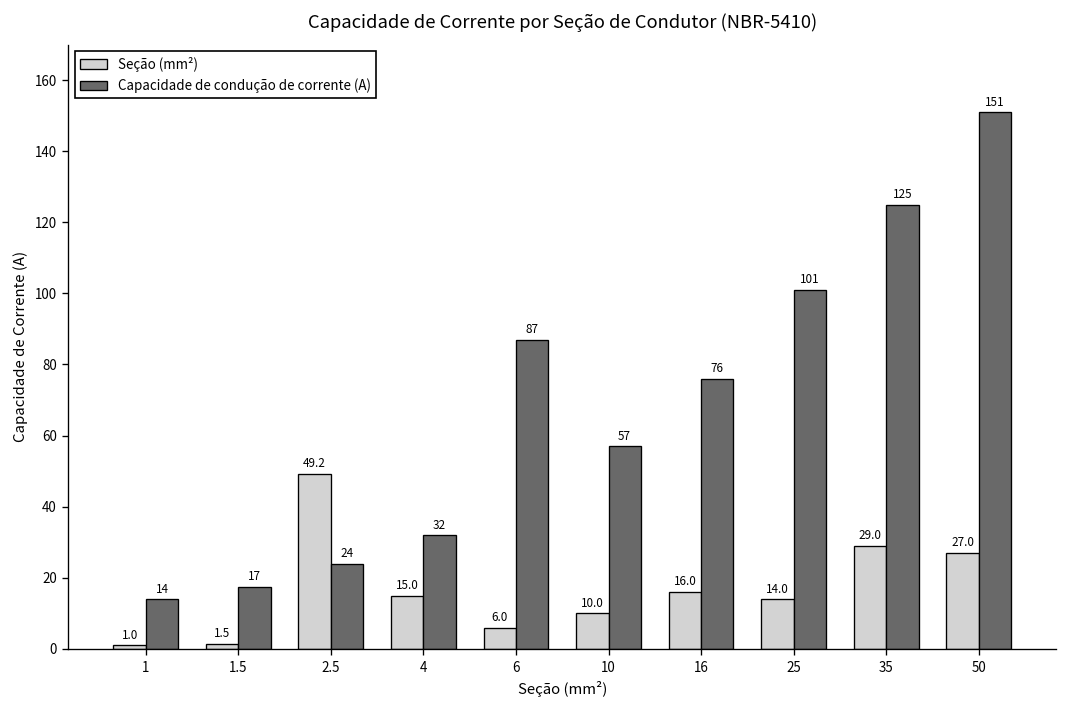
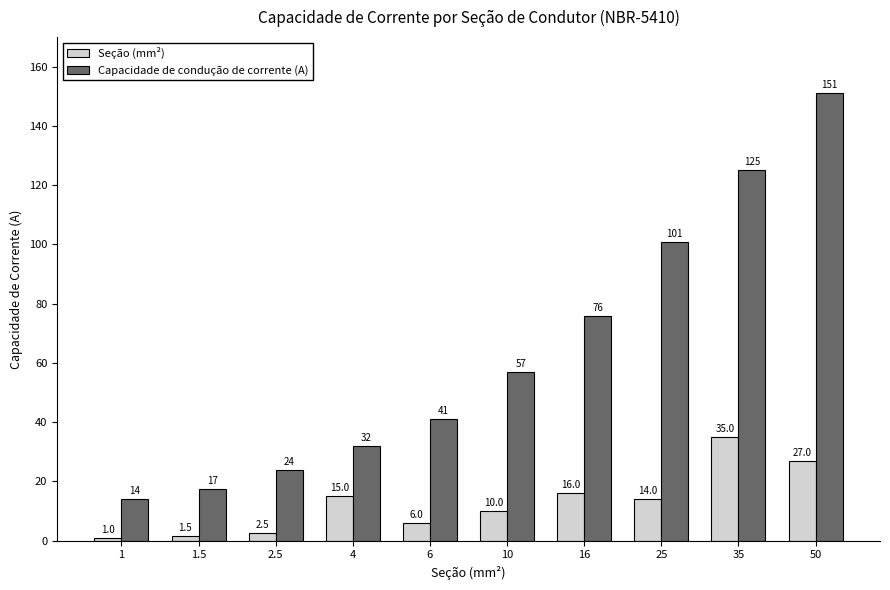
Seção (mm²), 2.5: 49.2 -> 2.5
Capacidade de condução de corrente (A), 6: 87 -> 41
Seção (mm²), 35: 29.0 -> 35.0
